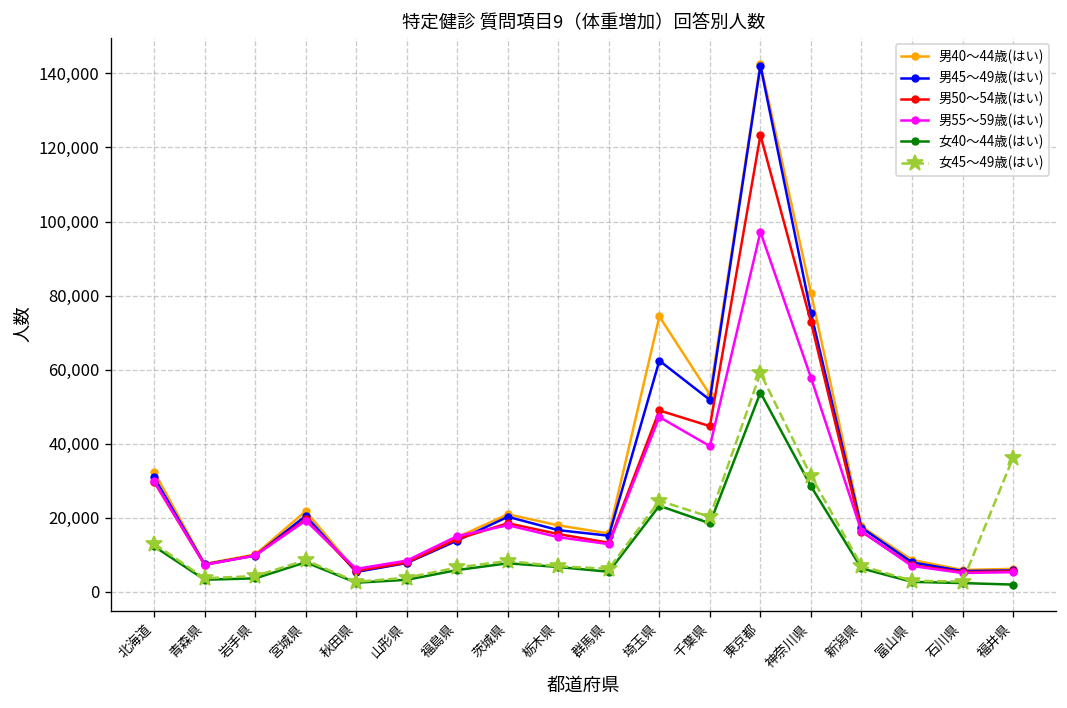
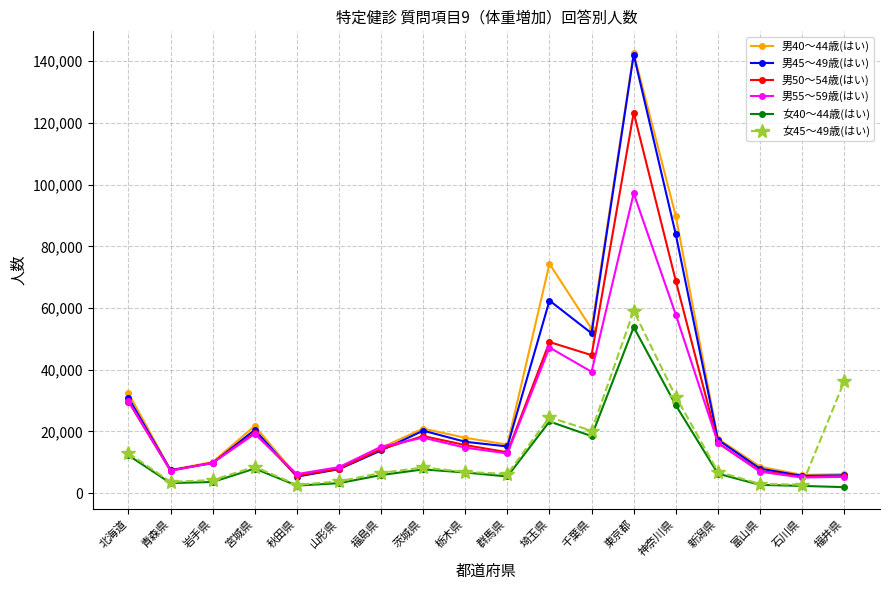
男40～44歳(はい), 神奈川県: 81,000 -> 90,000
男45～49歳(はい), 神奈川県: 75,000 -> 84,000
男50～54歳(はい), 神奈川県: 73,000 -> 69,000
